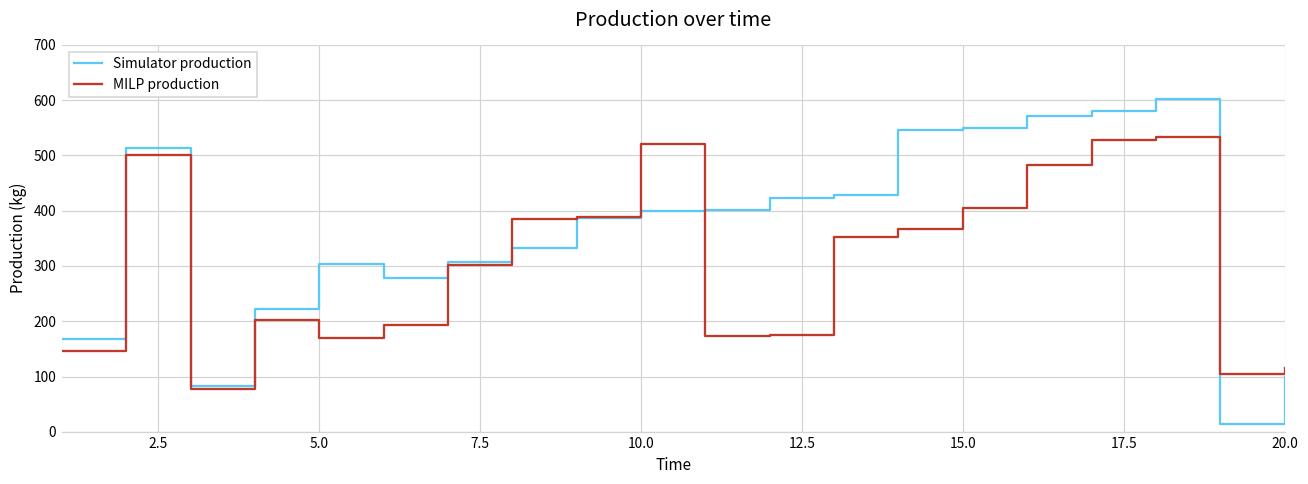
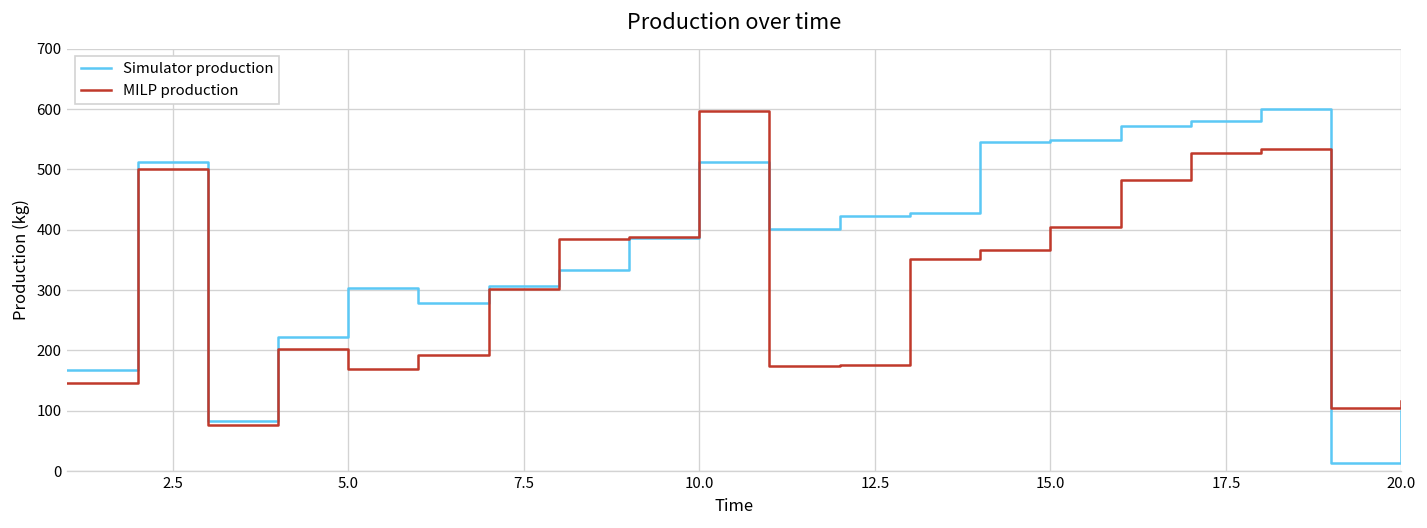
Simulator production, 10.0: 400 -> 510
MILP production, 10.0: 520 -> 600
